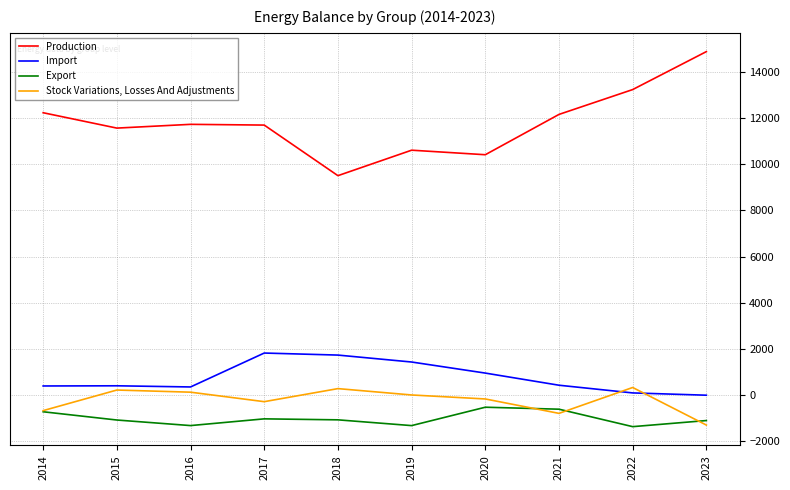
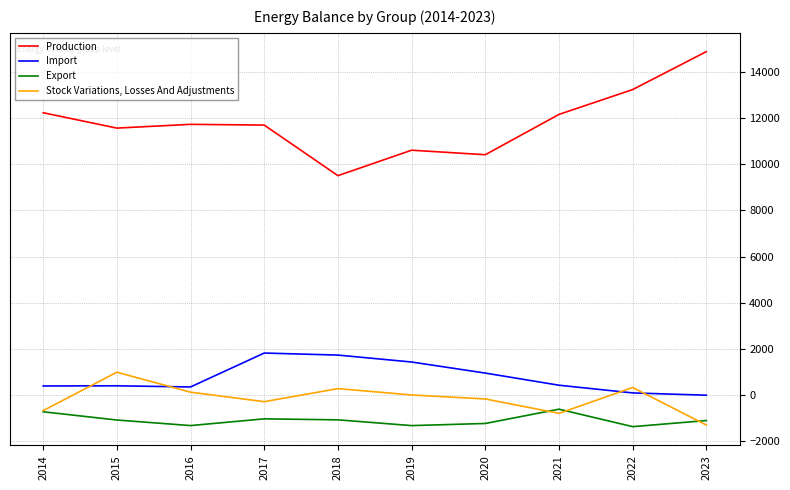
Stock Variations, Losses And Adjustments, 2015: 200 -> 1000
Export, 2020: -500 -> -1200
